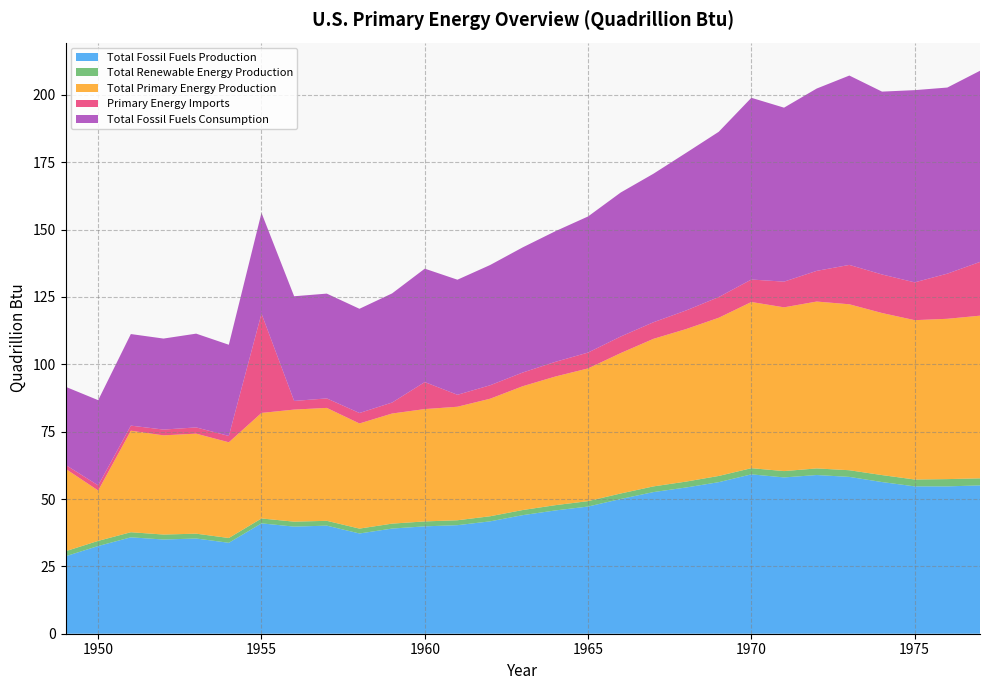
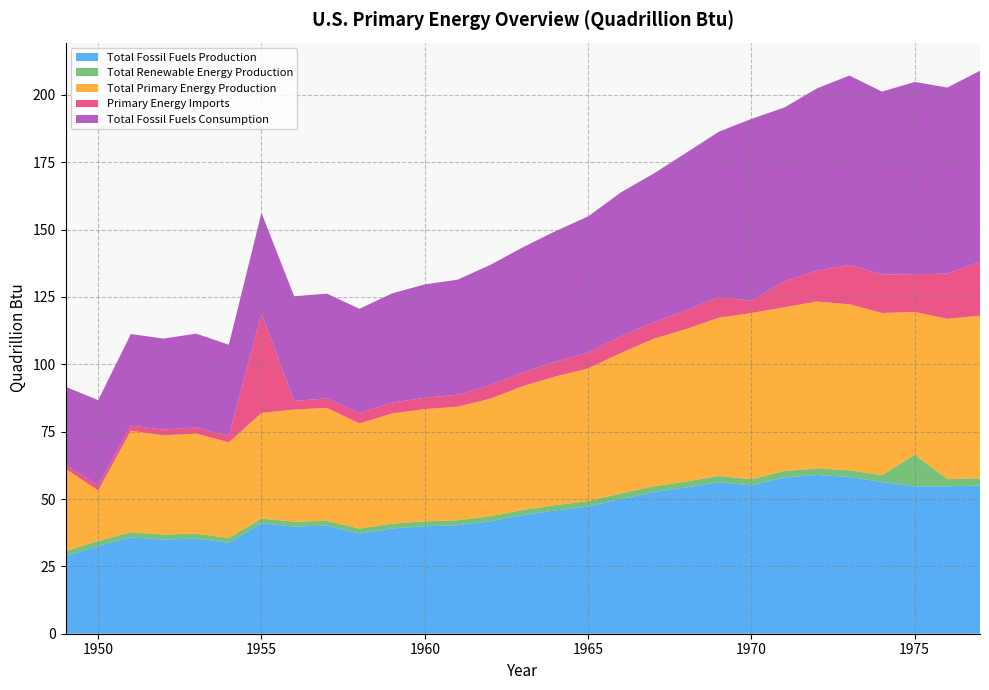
Primary Energy Imports, 1960: 10 -> 4
Total Fossil Fuels Production, 1970: 59 -> 55
Primary Energy Imports, 1970: 8 -> 5
Total Renewable Energy Production, 1975: 3 -> 12
Total Primary Energy Production, 1975: 59 -> 53
